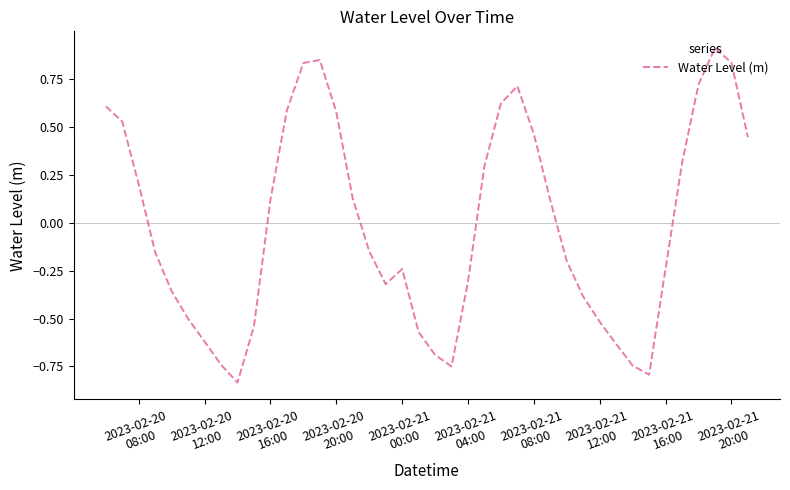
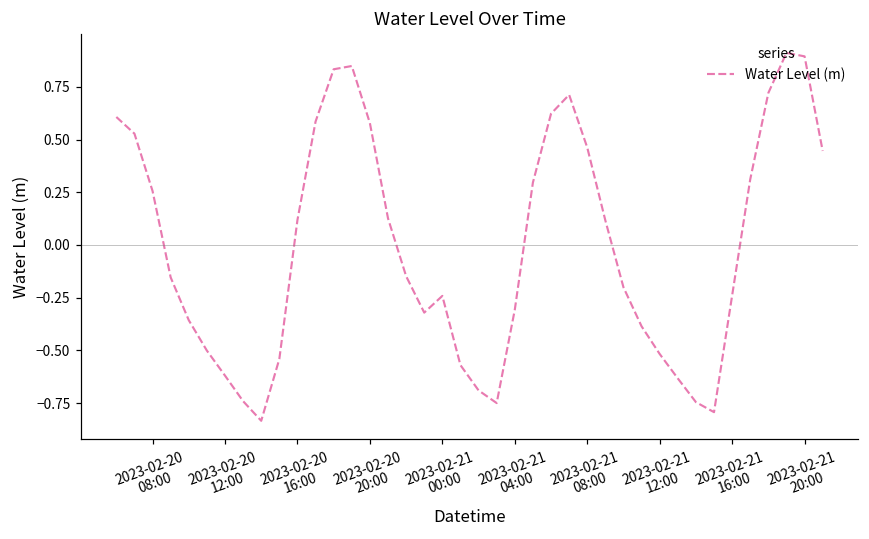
2023-02-20 08:00: 0.20 -> 0.26
2023-02-21 20:00: 0.84 -> 0.89
